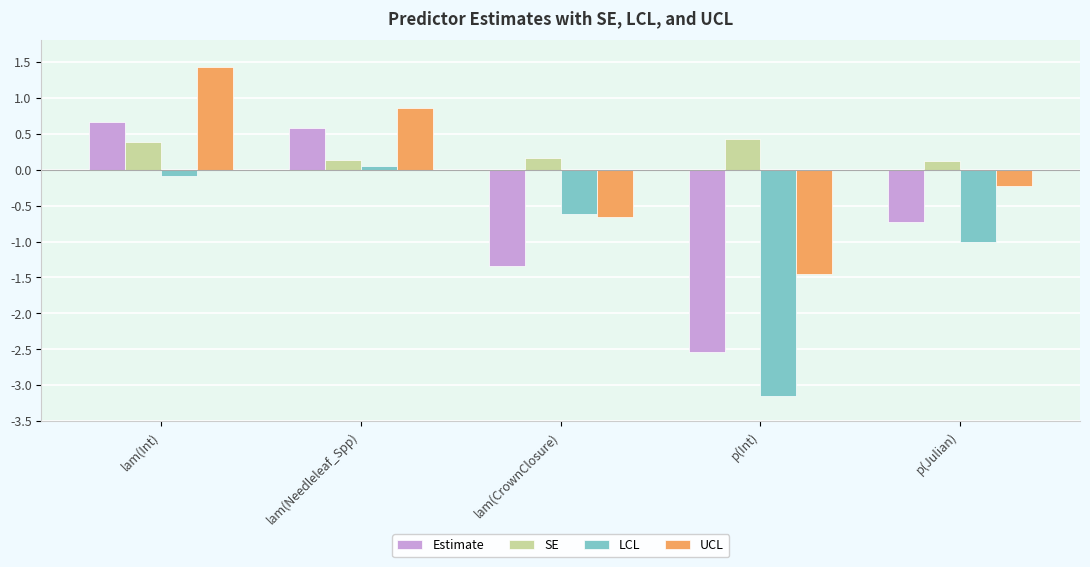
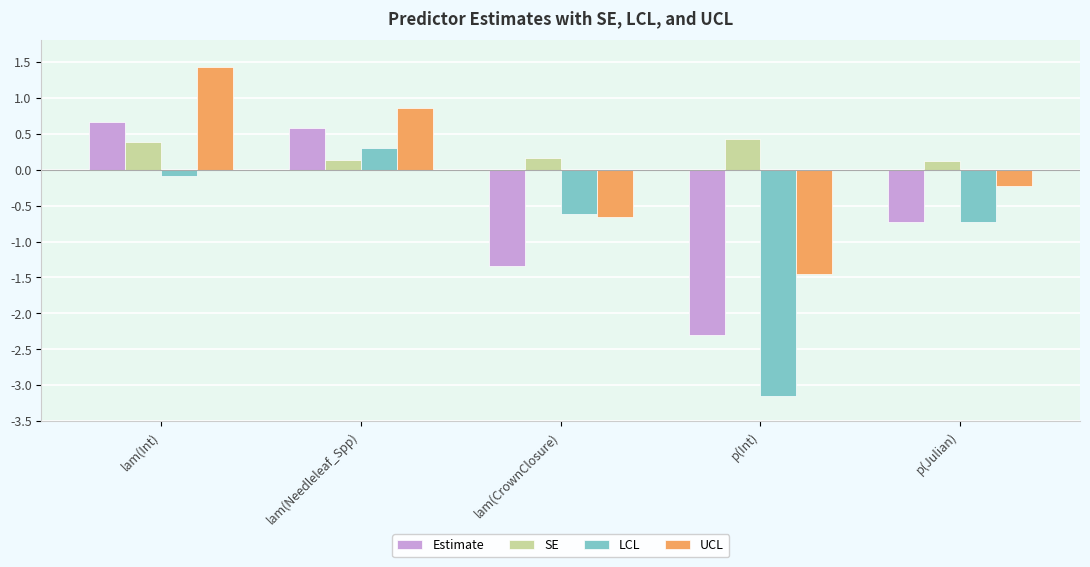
LCL, lam(Needleleaf_Spp): 0.1 -> 0.3
Estimate, p(Int): -2.5 -> -2.3
LCL, p(Julian): -1.0 -> -0.7
